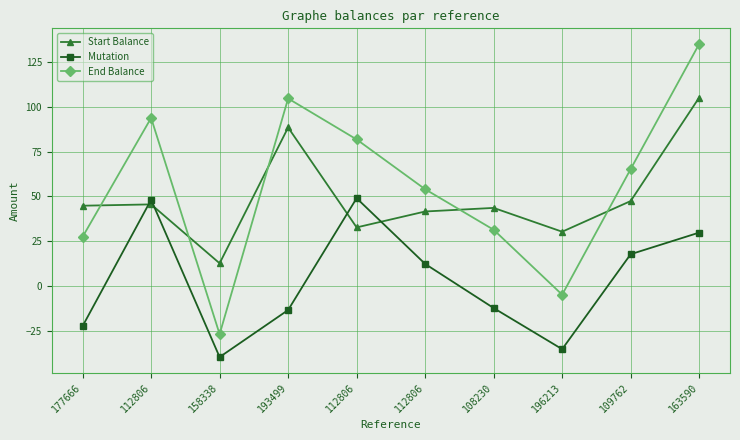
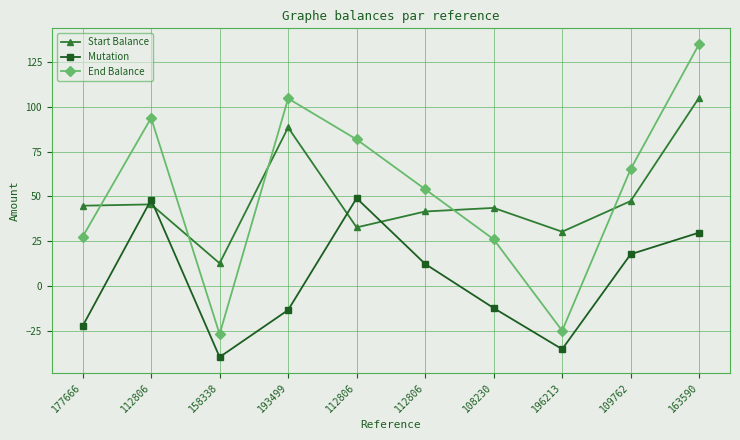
End Balance, 108230: 31 -> 26
End Balance, 196213: -5 -> -25
